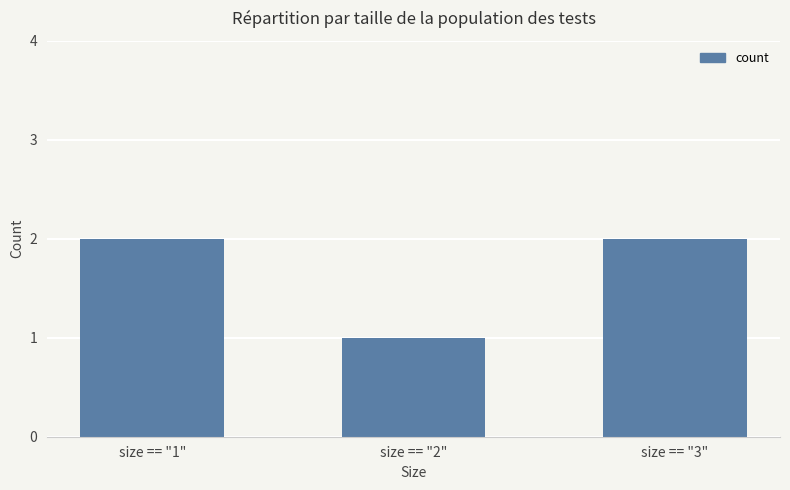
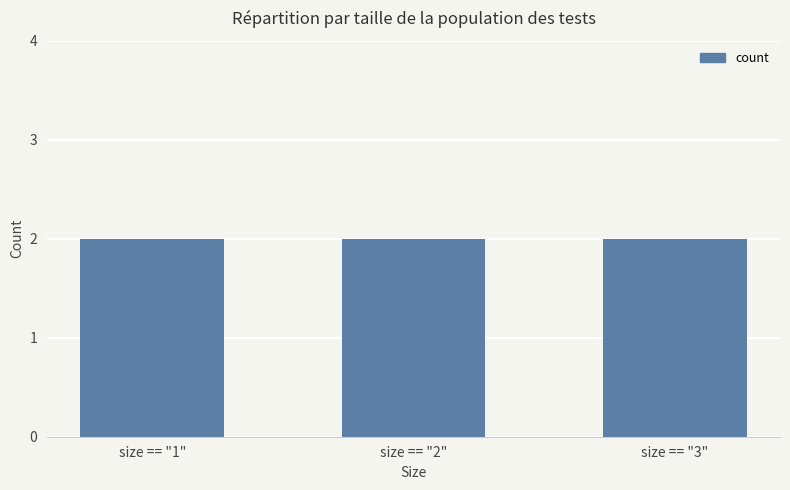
size == "2": 1 -> 2
